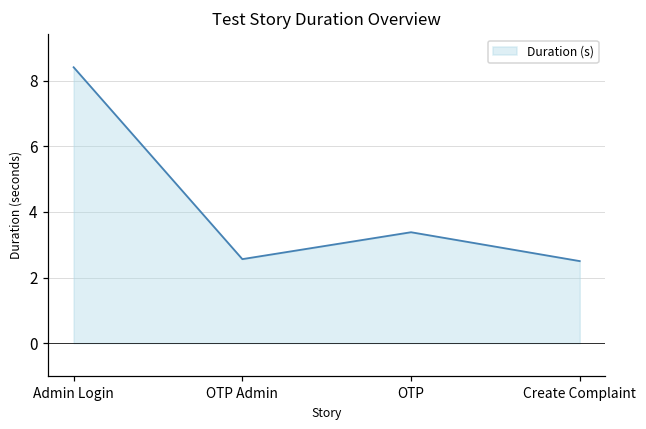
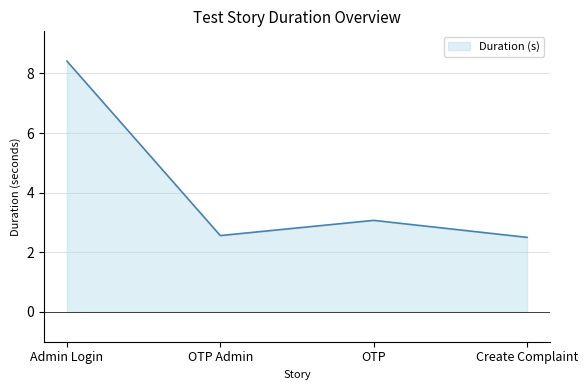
OTP: 3.4 -> 3.1
